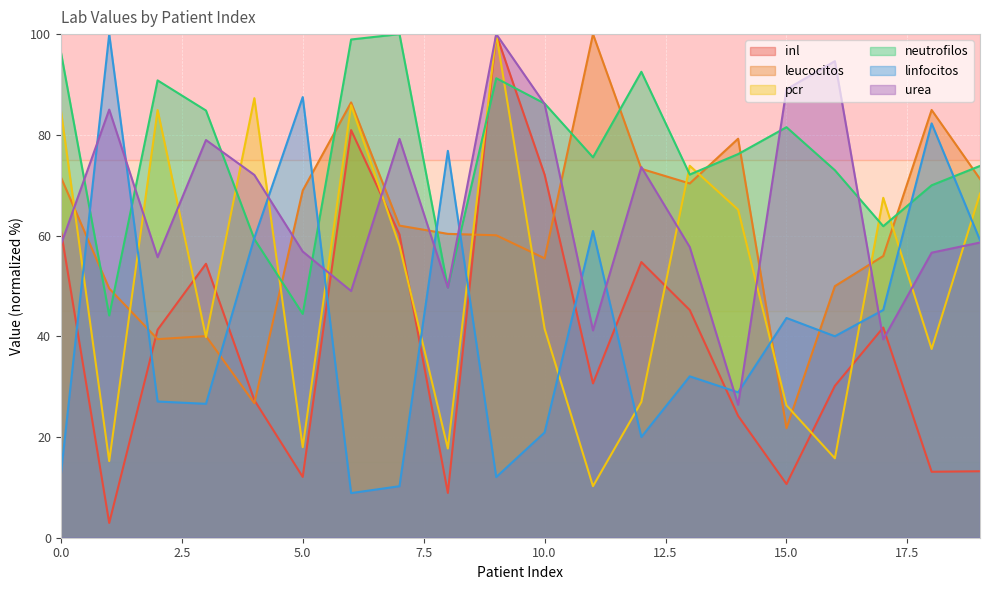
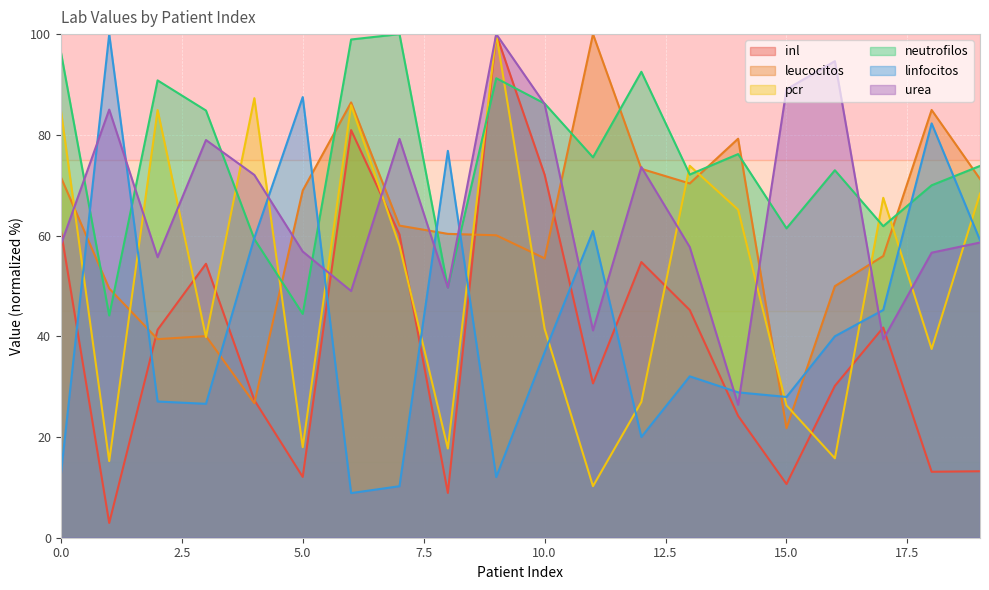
linfocitos, 10.0: 21 -> 37
neutrofilos, 15.0: 82 -> 61
linfocitos, 15.0: 44 -> 28
